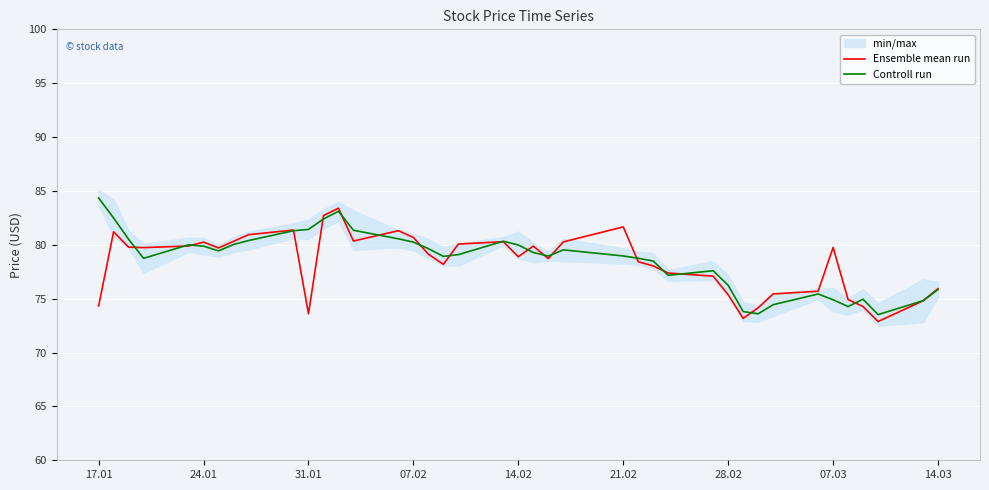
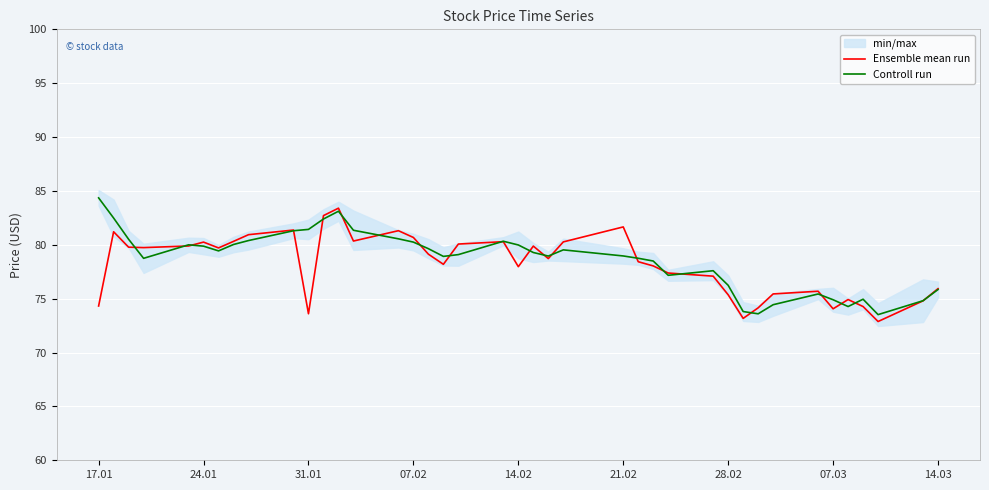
Ensemble mean run, 14.02: 78.9 -> 78.0
Ensemble mean run, 07.03: 79.8 -> 74.1
